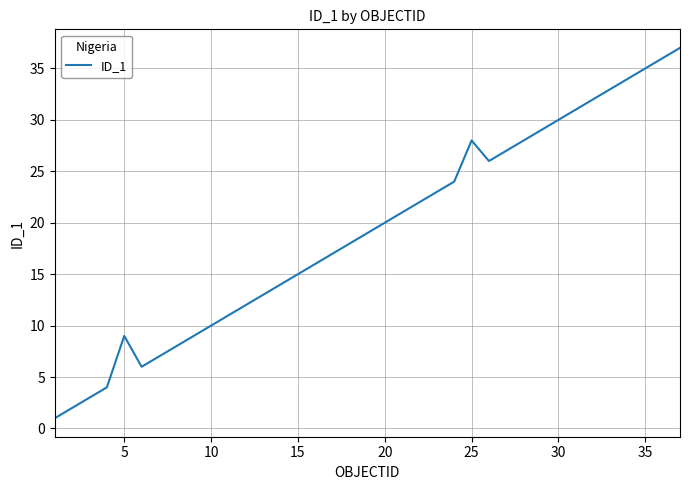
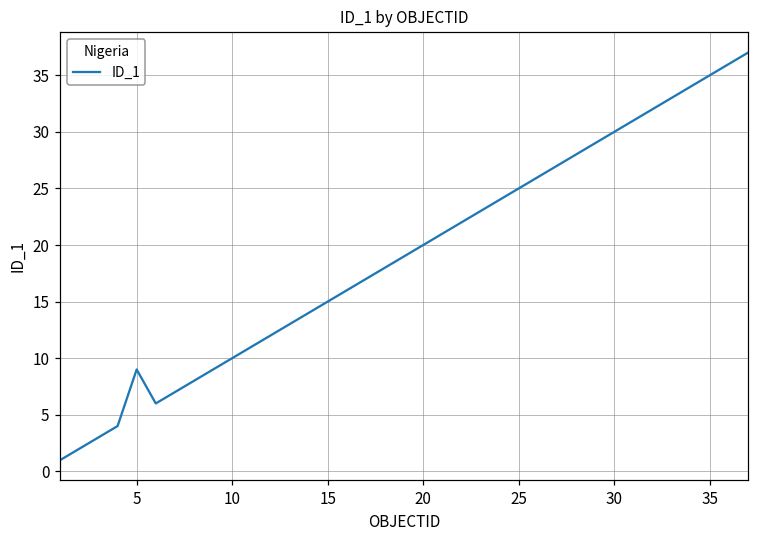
25: 28 -> 25
